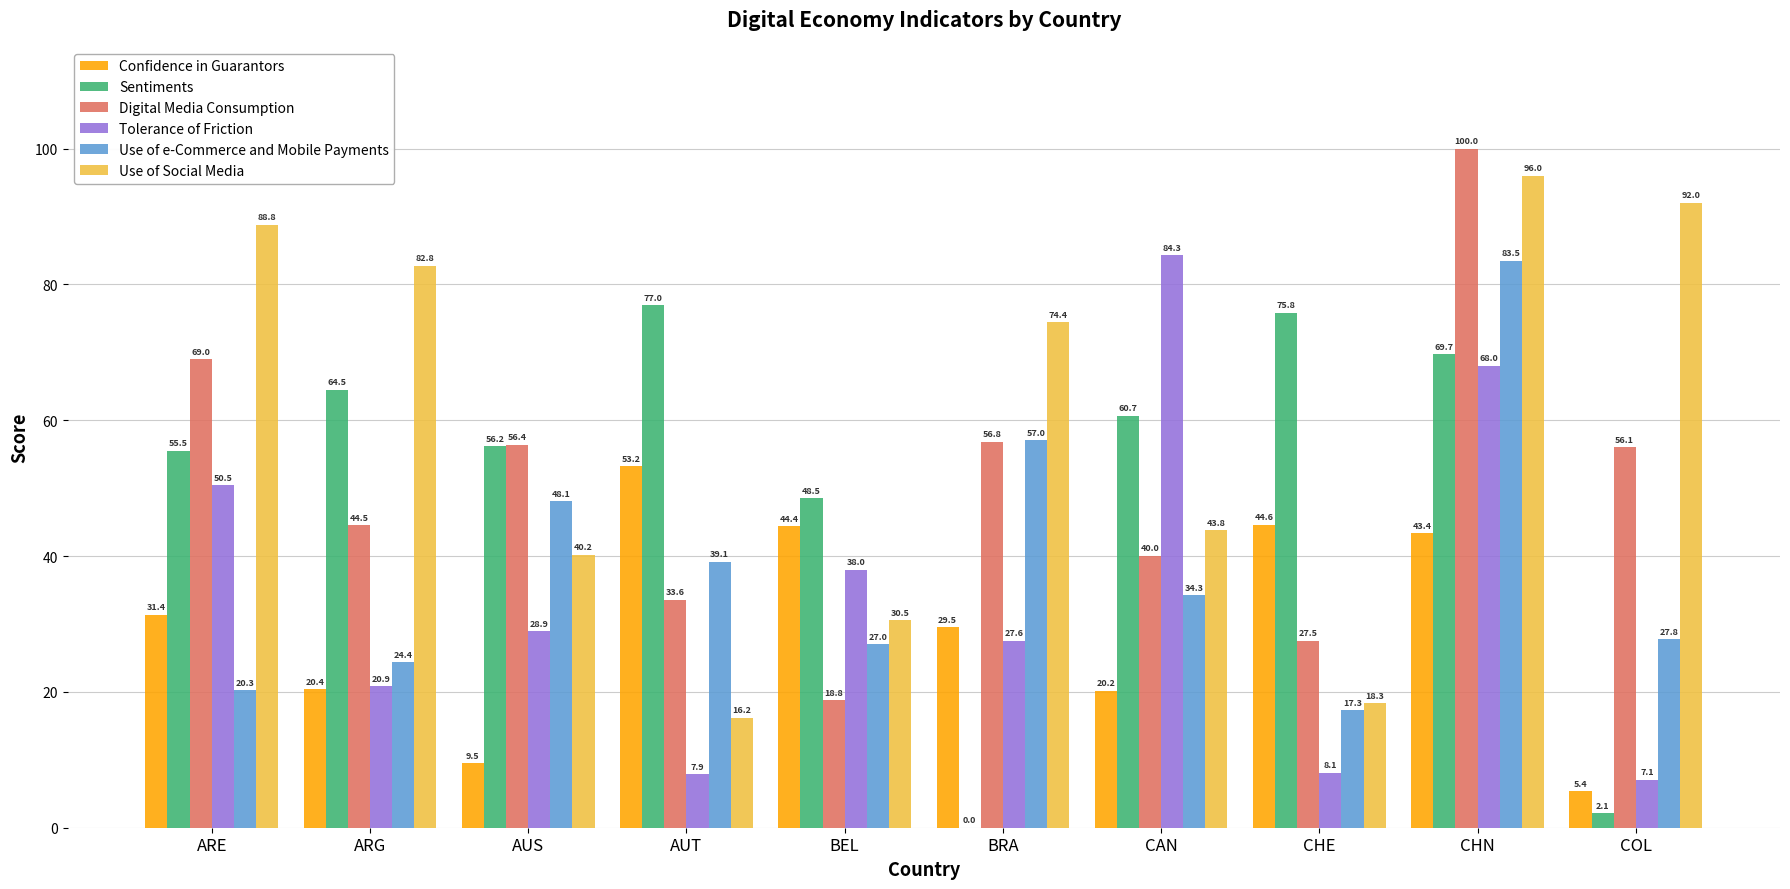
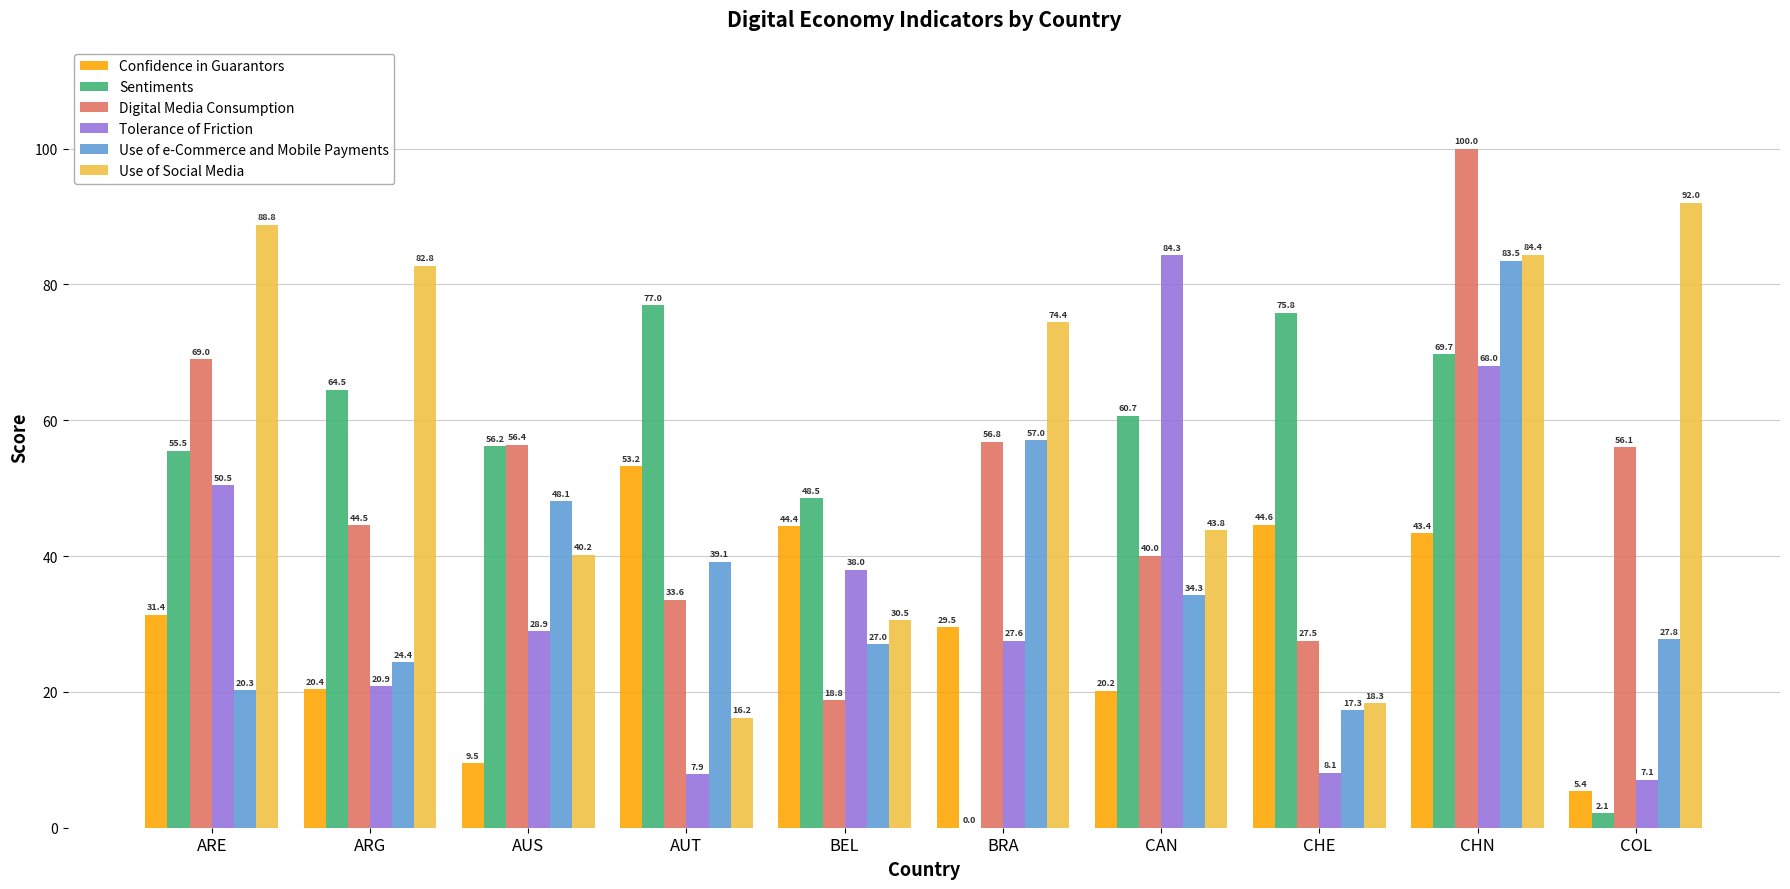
Use of Social Media, CHN: 96.0 -> 84.4
